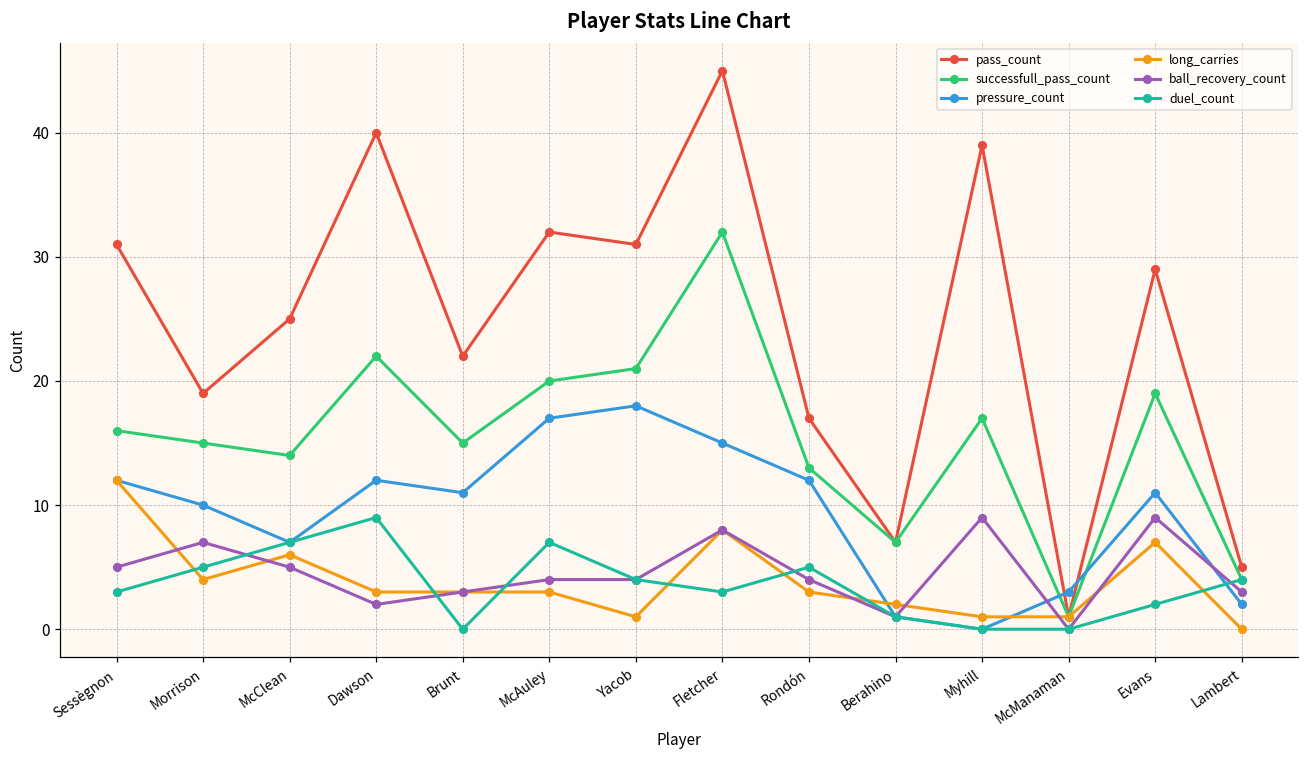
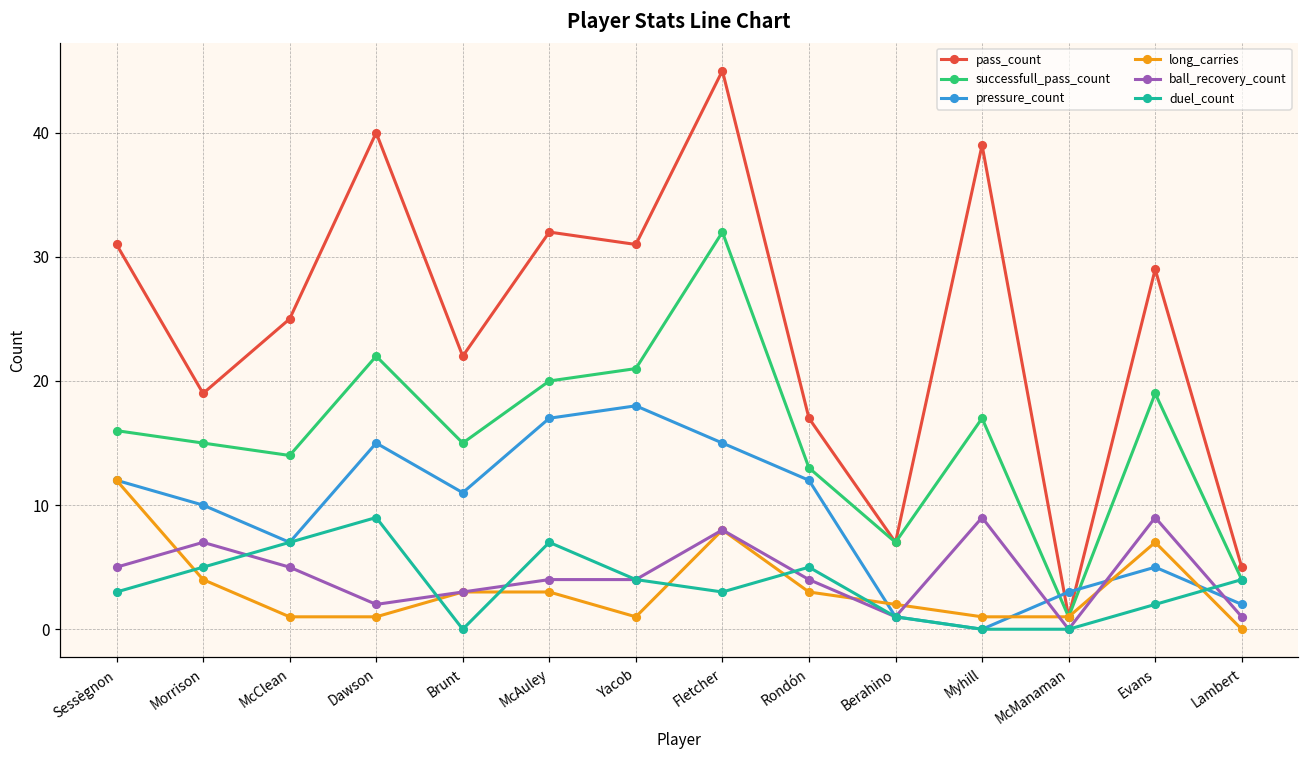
long_carries, McClean: 6 -> 1
pressure_count, Dawson: 12 -> 15
long_carries, Dawson: 3 -> 1
pressure_count, Evans: 11 -> 5
ball_recovery_count, Lambert: 3 -> 1
